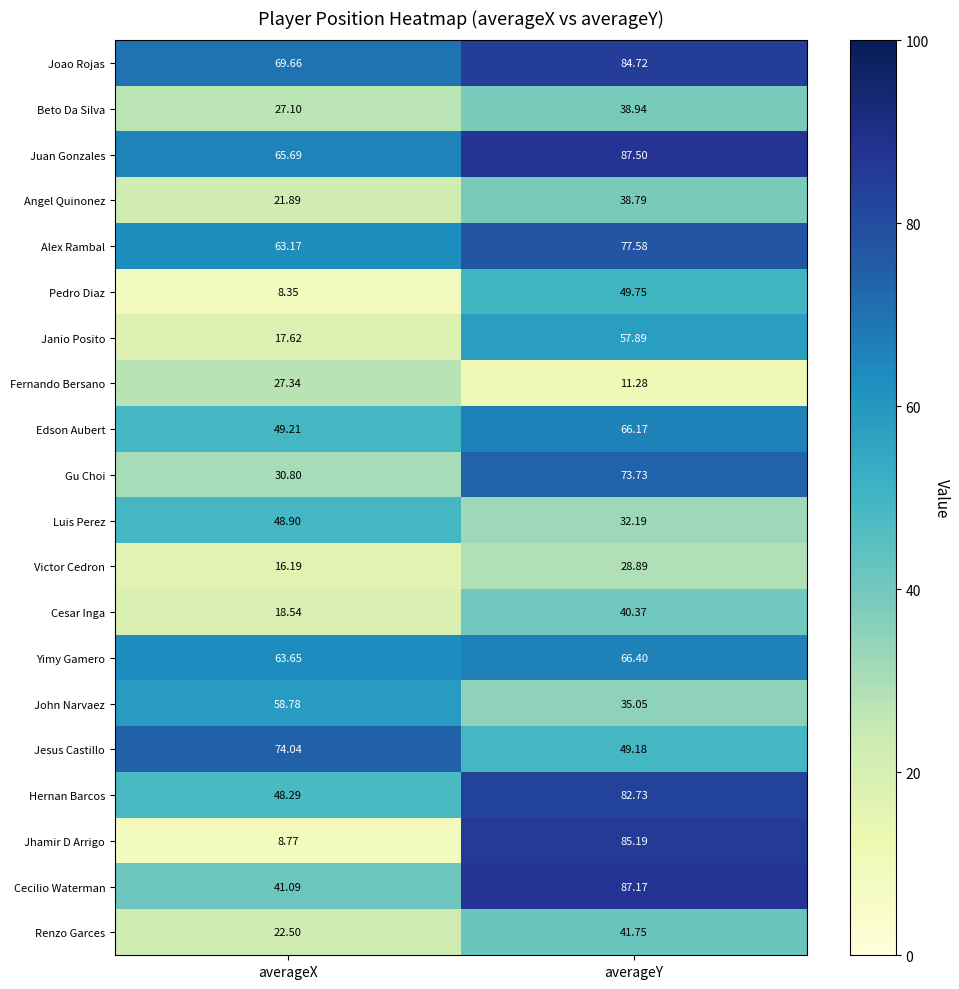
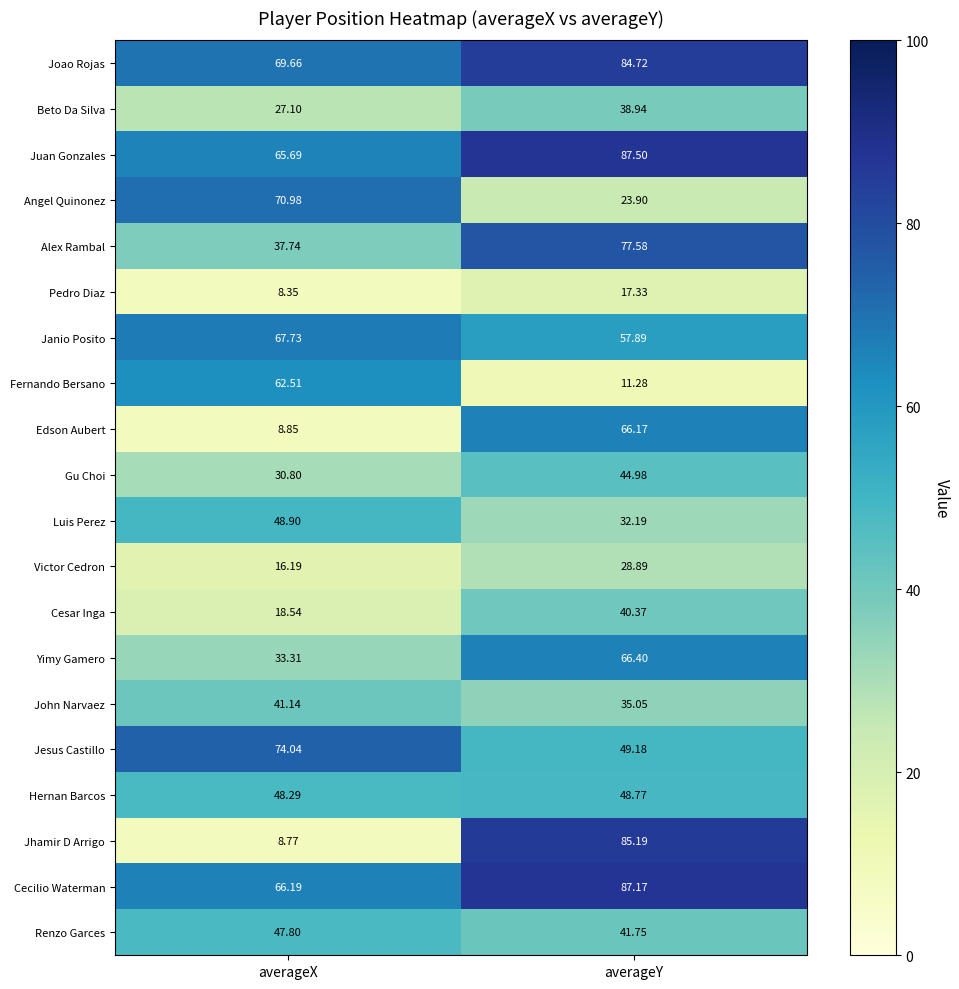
Angel Quinonez, averageX: 21.89 -> 70.98
Angel Quinonez, averageY: 38.79 -> 23.90
Alex Rambal, averageX: 63.17 -> 37.74
Pedro Diaz, averageY: 49.75 -> 17.33
Janio Posito, averageX: 17.62 -> 67.73
Fernando Bersano, averageX: 27.34 -> 62.51
Edson Aubert, averageX: 49.21 -> 8.85
Gu Choi, averageY: 73.73 -> 44.98
Yimy Gamero, averageX: 63.65 -> 33.31
John Narvaez, averageX: 58.78 -> 41.14
Hernan Barcos, averageY: 82.73 -> 48.77
Cecilio Waterman, averageX: 41.09 -> 66.19
Renzo Garces, averageX: 22.50 -> 47.80
